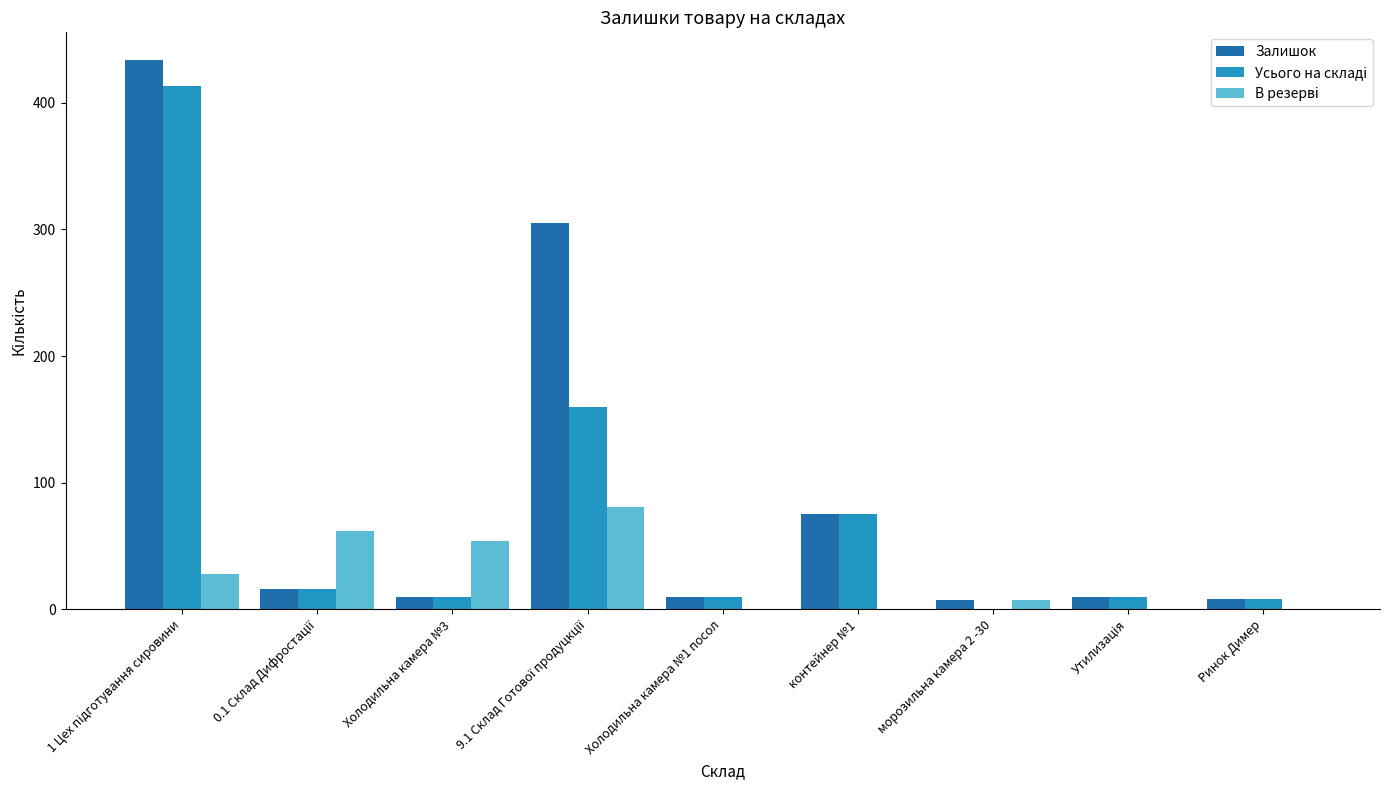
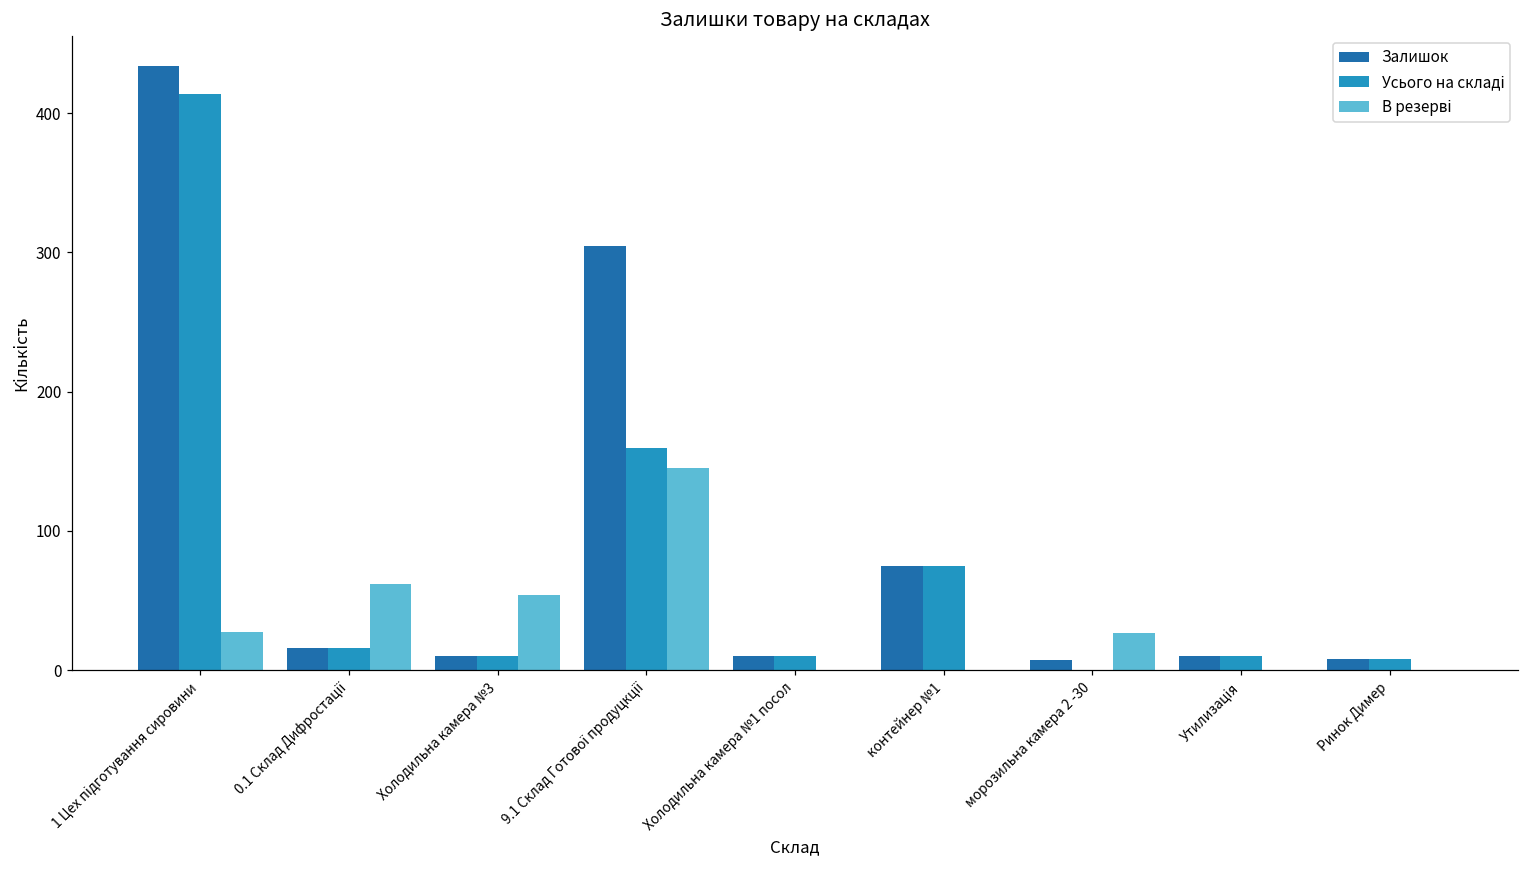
В резерві, 9.1 Склад Готової продуцкції: 81 -> 145
В резерві, морозильна камера 2 -30: 7 -> 27
